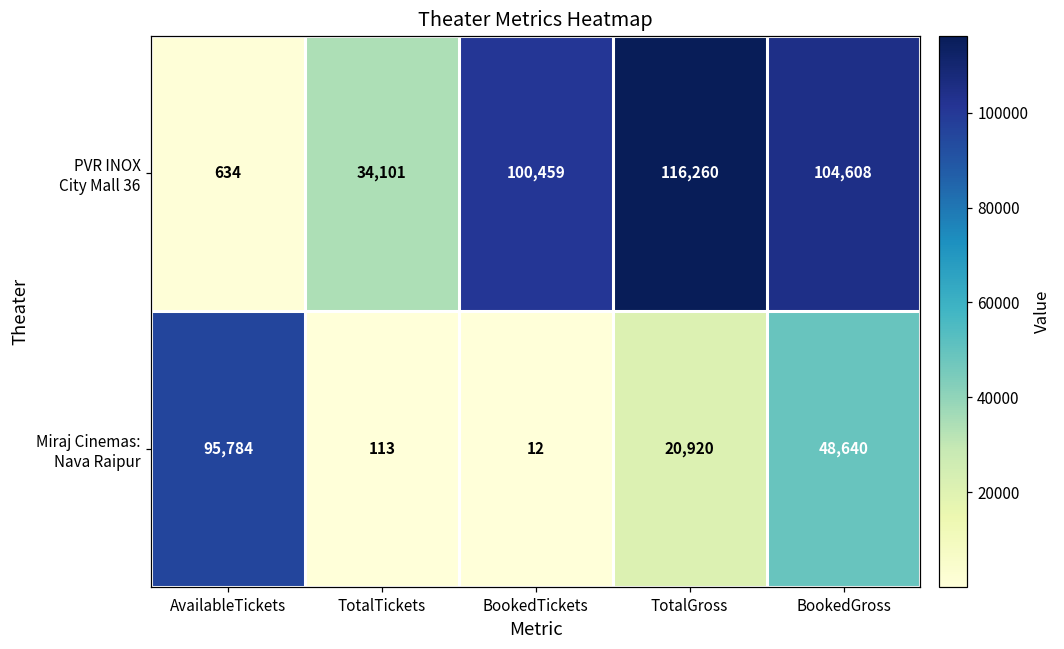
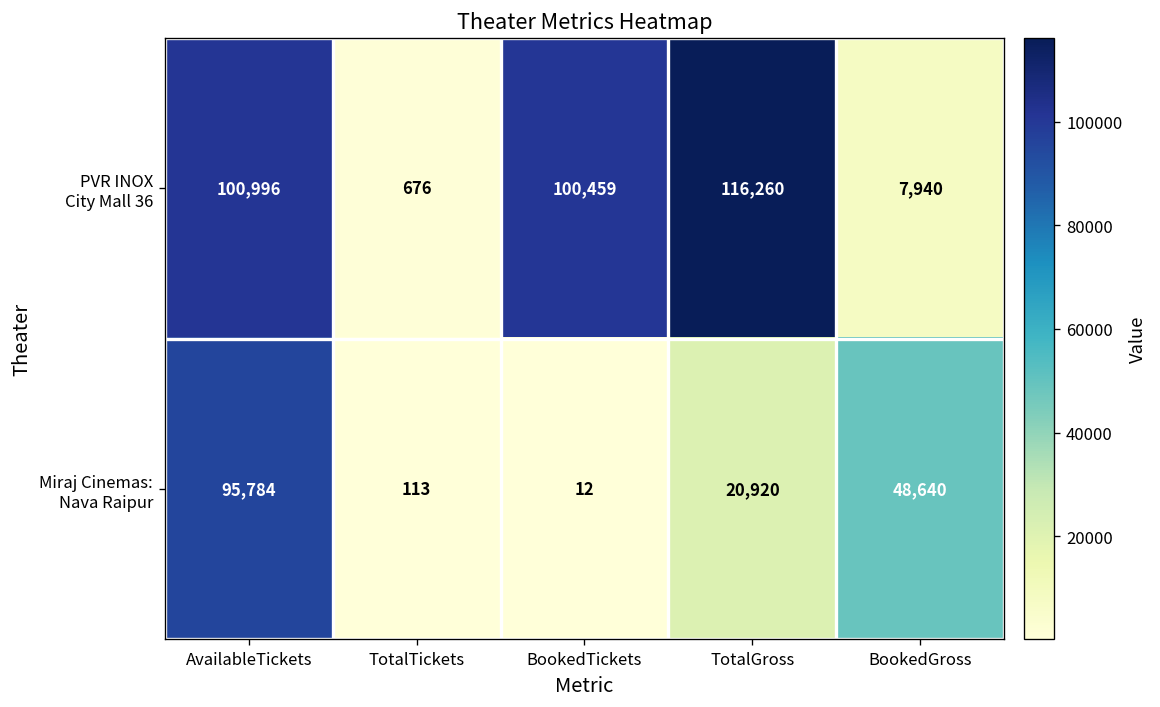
PVR INOX City Mall 36, AvailableTickets: 634 -> 100,996
PVR INOX City Mall 36, TotalTickets: 34,101 -> 676
PVR INOX City Mall 36, BookedGross: 104,608 -> 7,940
